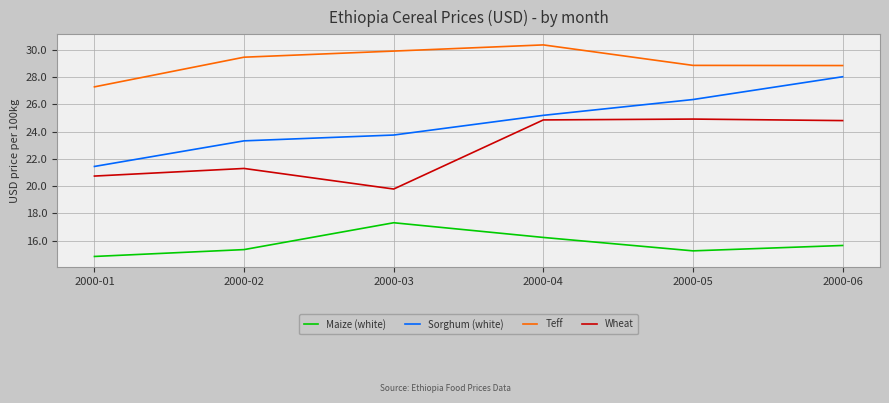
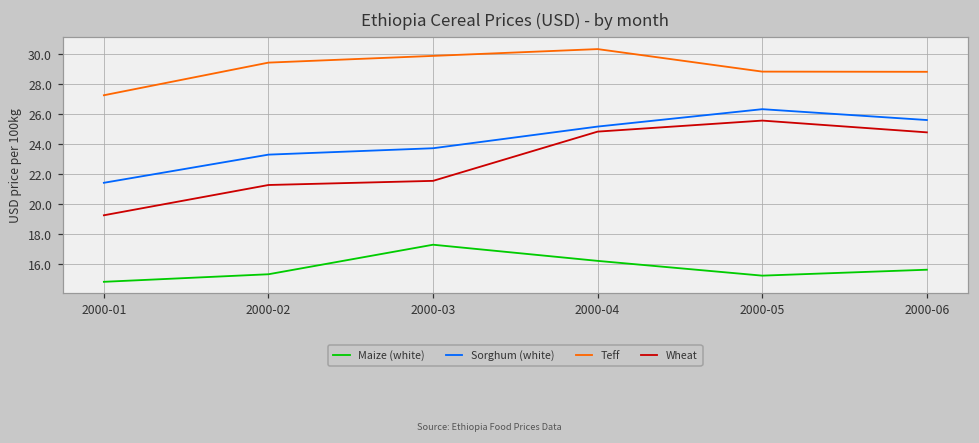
Wheat, 2000-01: 20.7 -> 19.3
Wheat, 2000-03: 19.8 -> 21.6
Wheat, 2000-05: 24.9 -> 25.6
Sorghum (white), 2000-06: 28.0 -> 25.6
